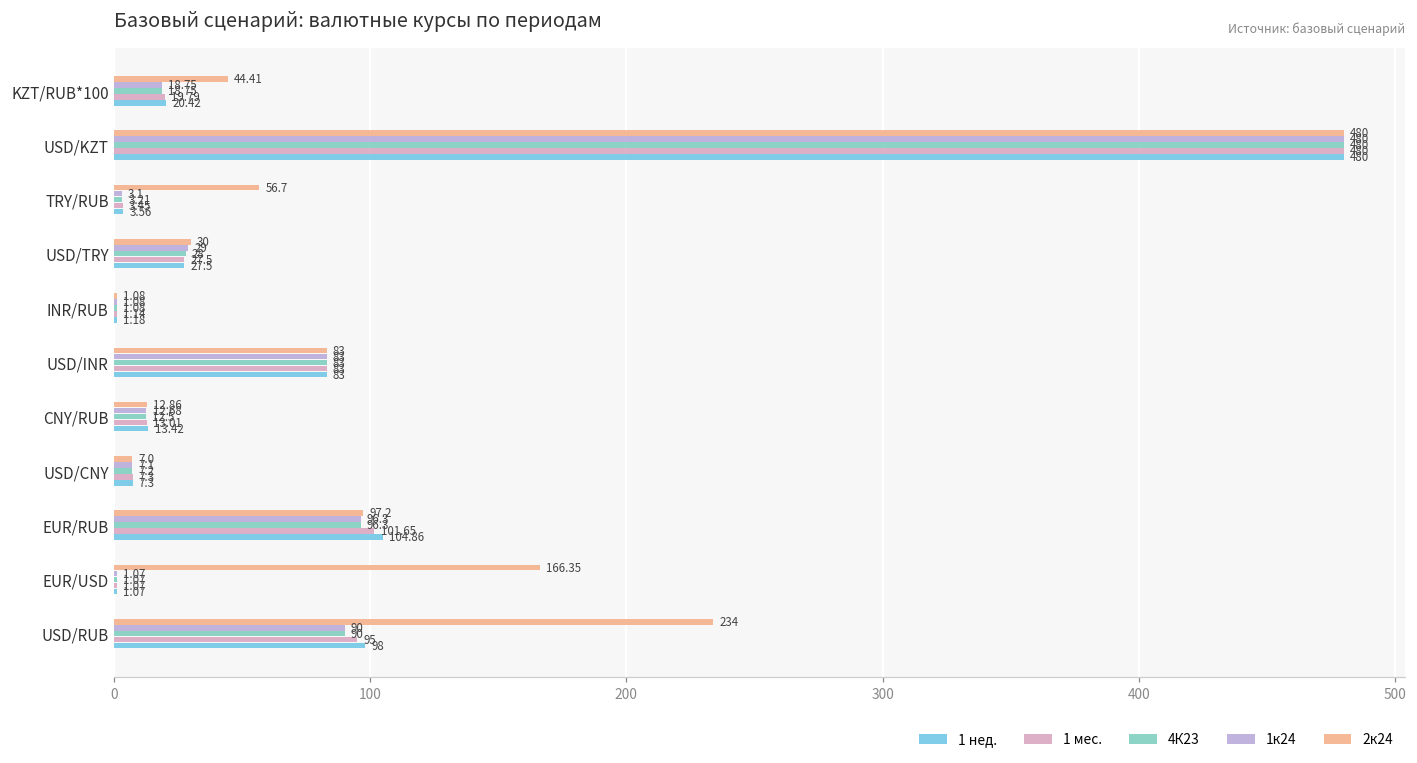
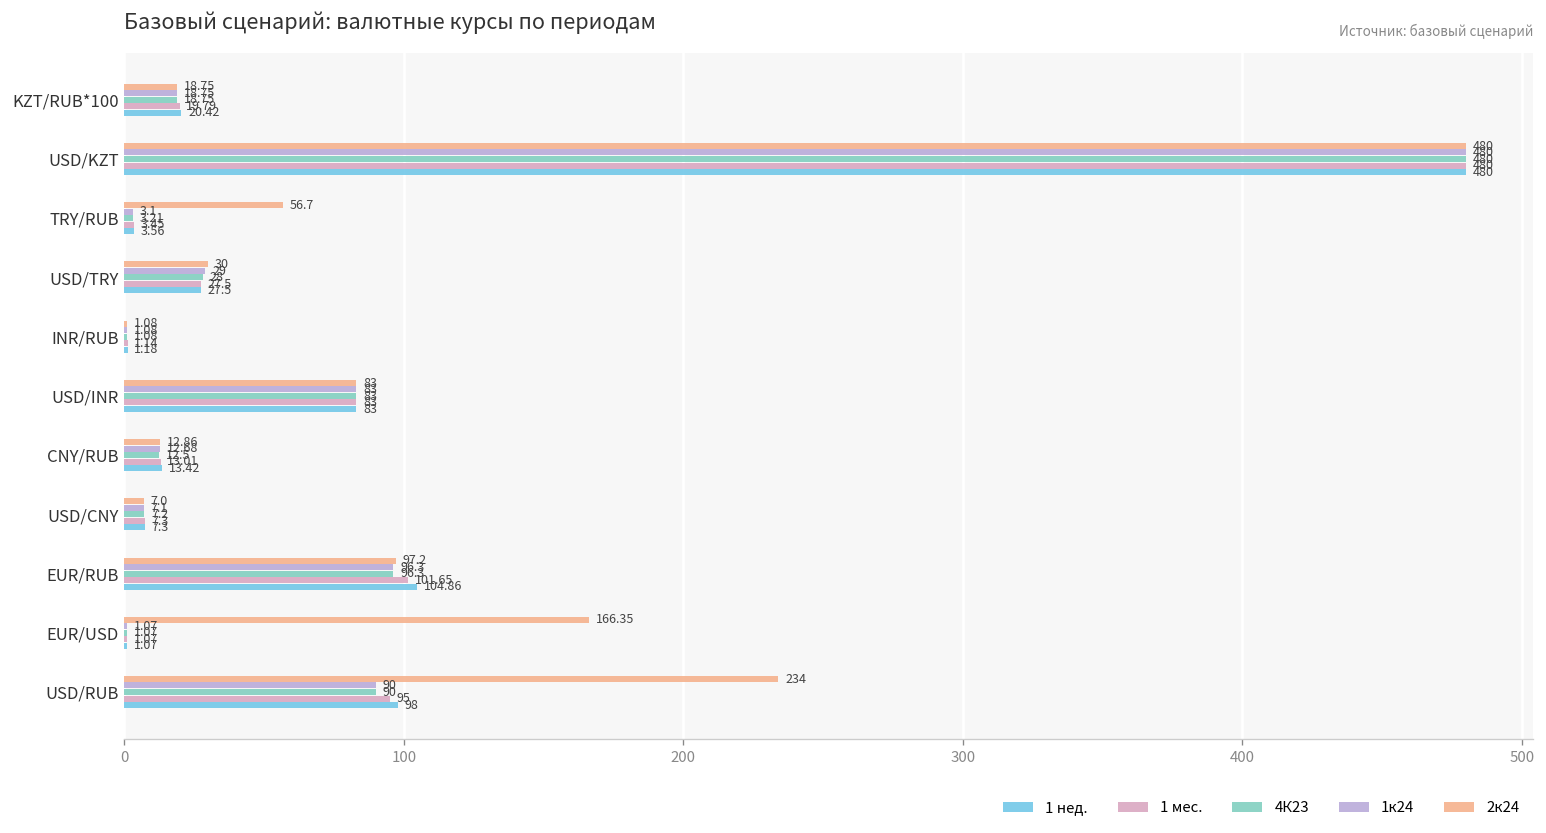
2к24, KZT/RUB*100: 44.41 -> 18.75
